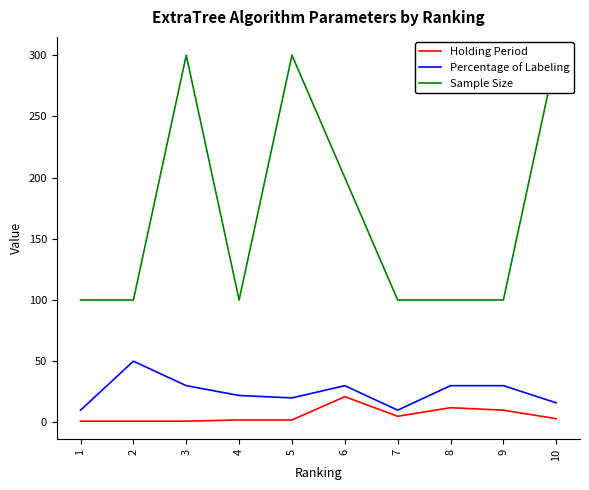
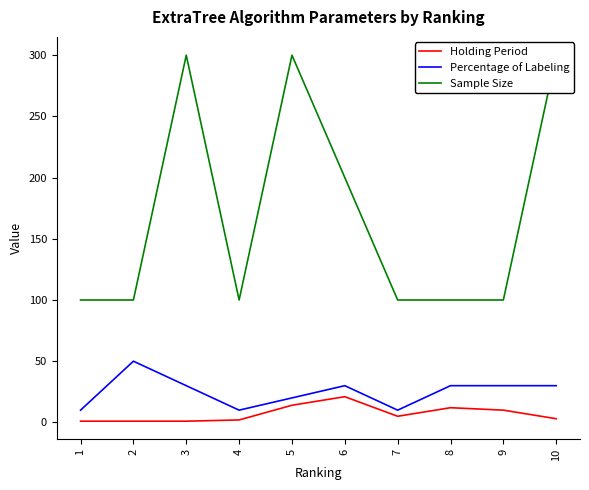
Percentage of Labeling, 4: 22 -> 10
Holding Period, 5: 2 -> 14
Percentage of Labeling, 10: 16 -> 30
